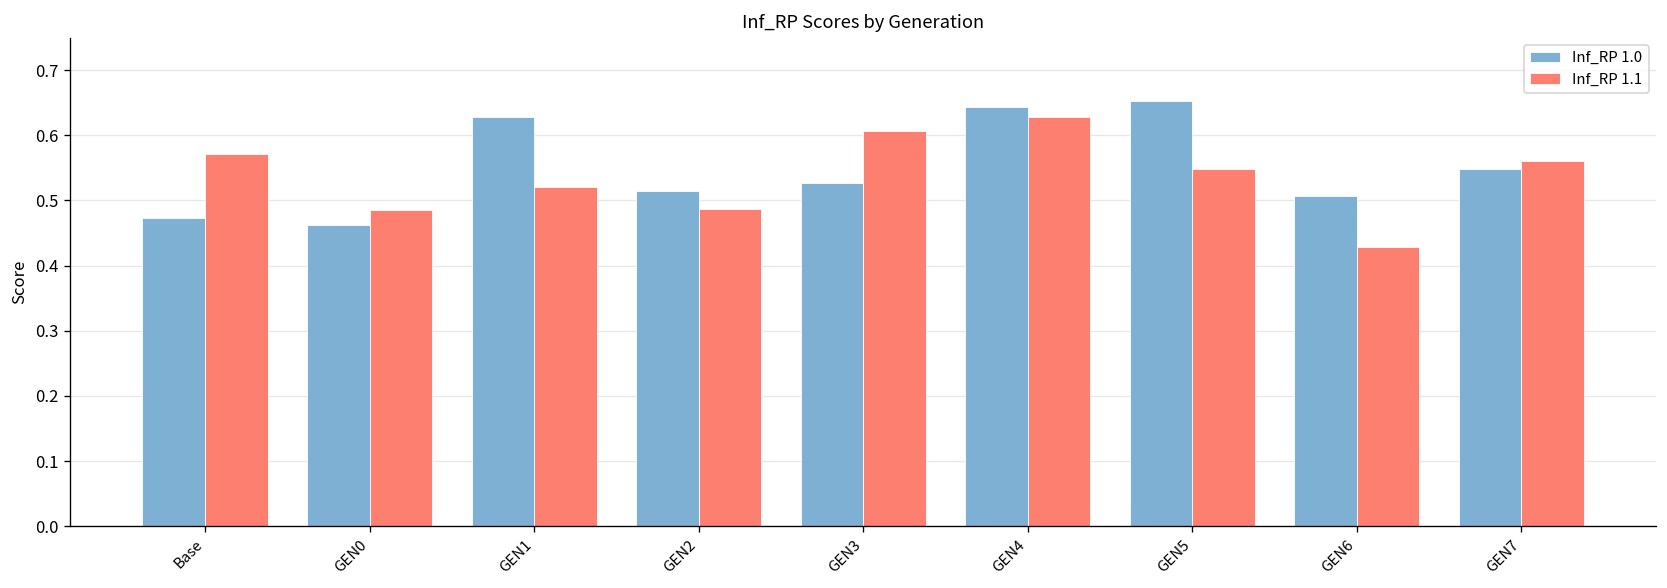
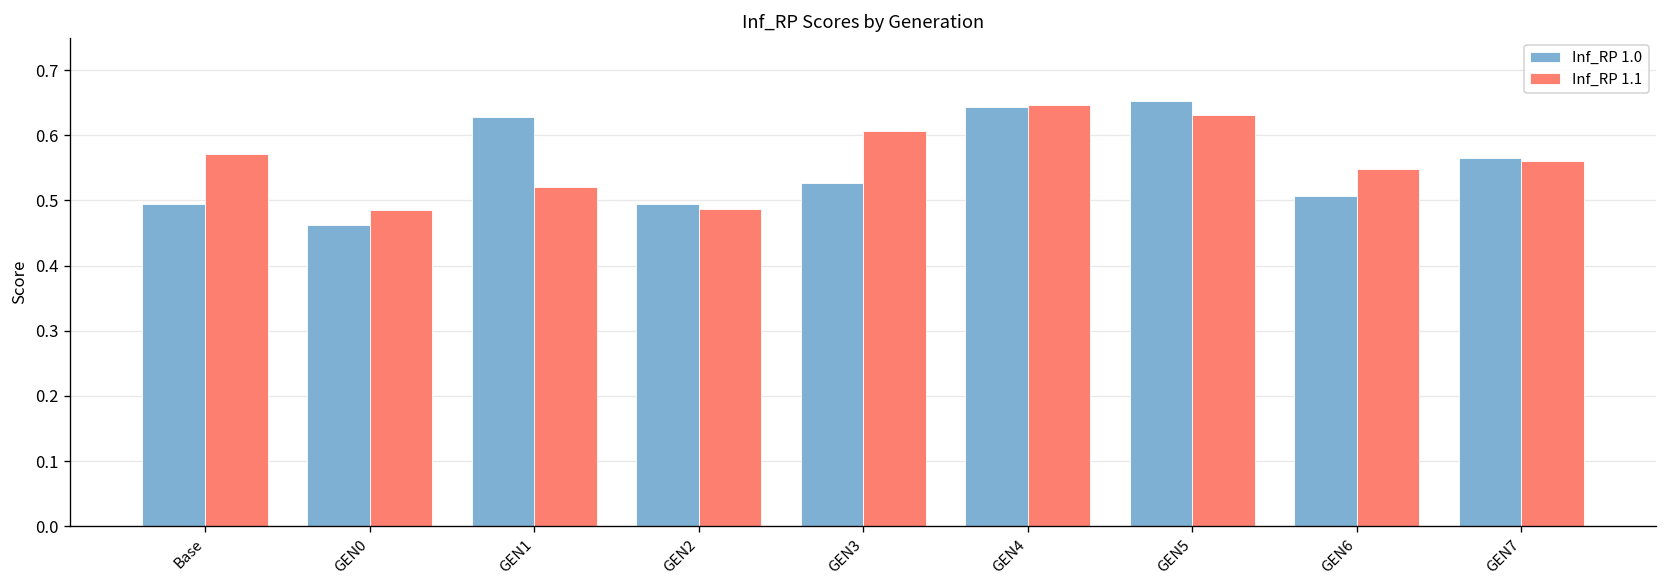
Inf_RP 1.0, Base: 0.47 -> 0.50
Inf_RP 1.0, GEN2: 0.52 -> 0.49
Inf_RP 1.1, GEN4: 0.63 -> 0.65
Inf_RP 1.1, GEN5: 0.55 -> 0.63
Inf_RP 1.1, GEN6: 0.43 -> 0.55
Inf_RP 1.0, GEN7: 0.55 -> 0.57
